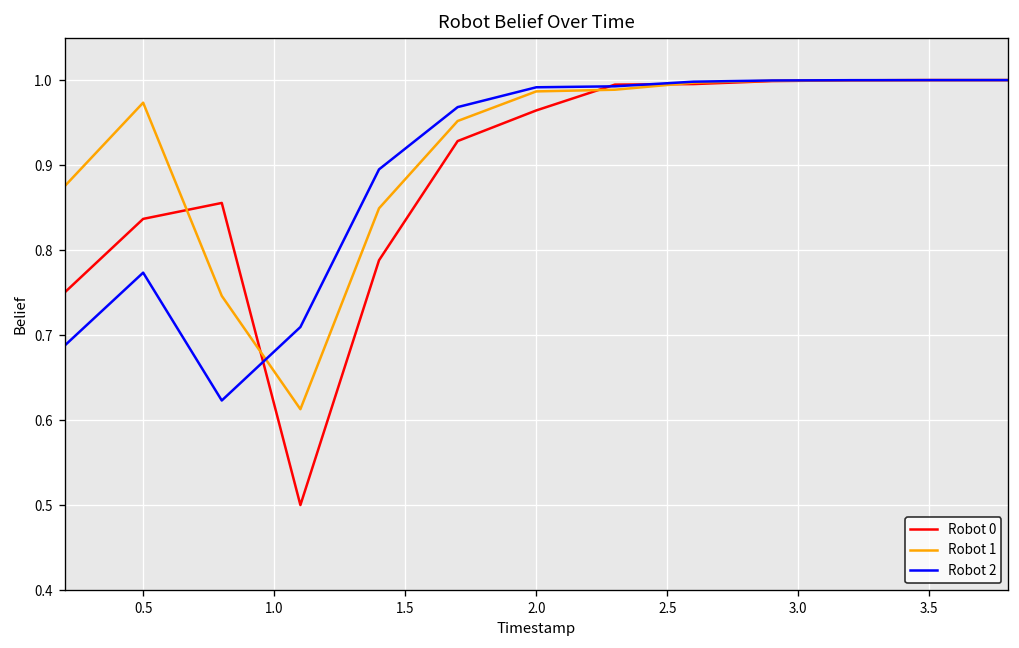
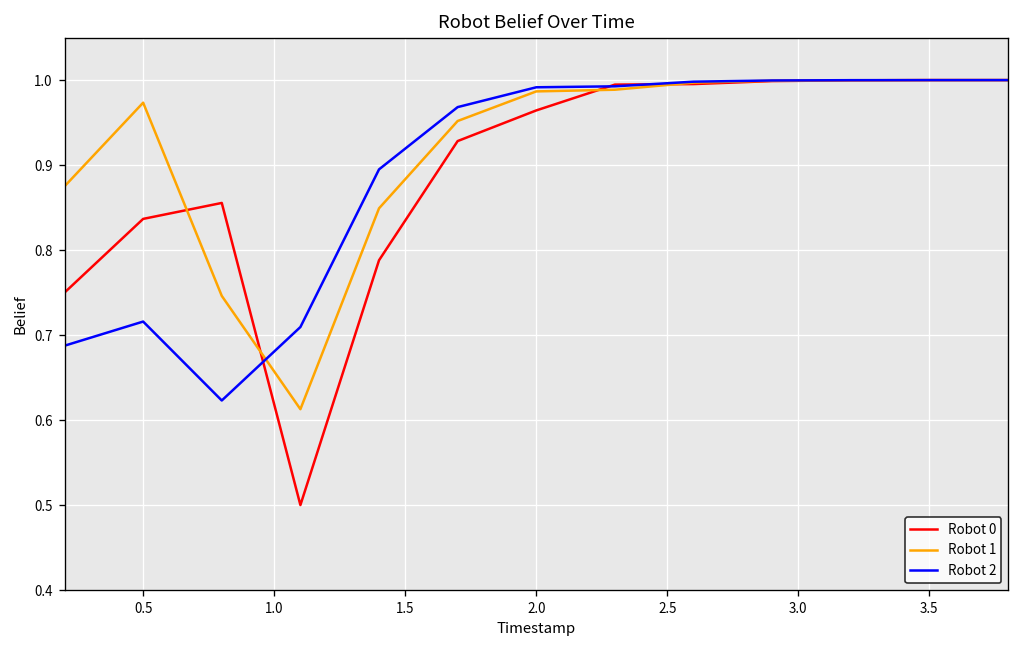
Robot 2, 0.5: 0.77 -> 0.72
